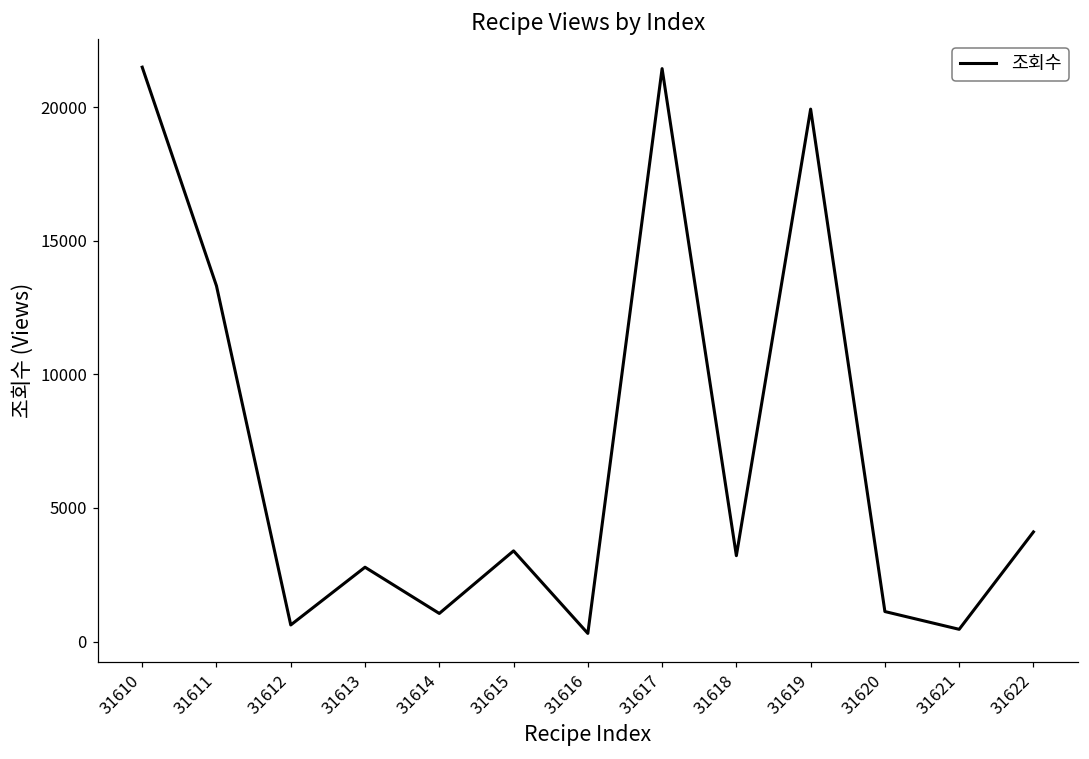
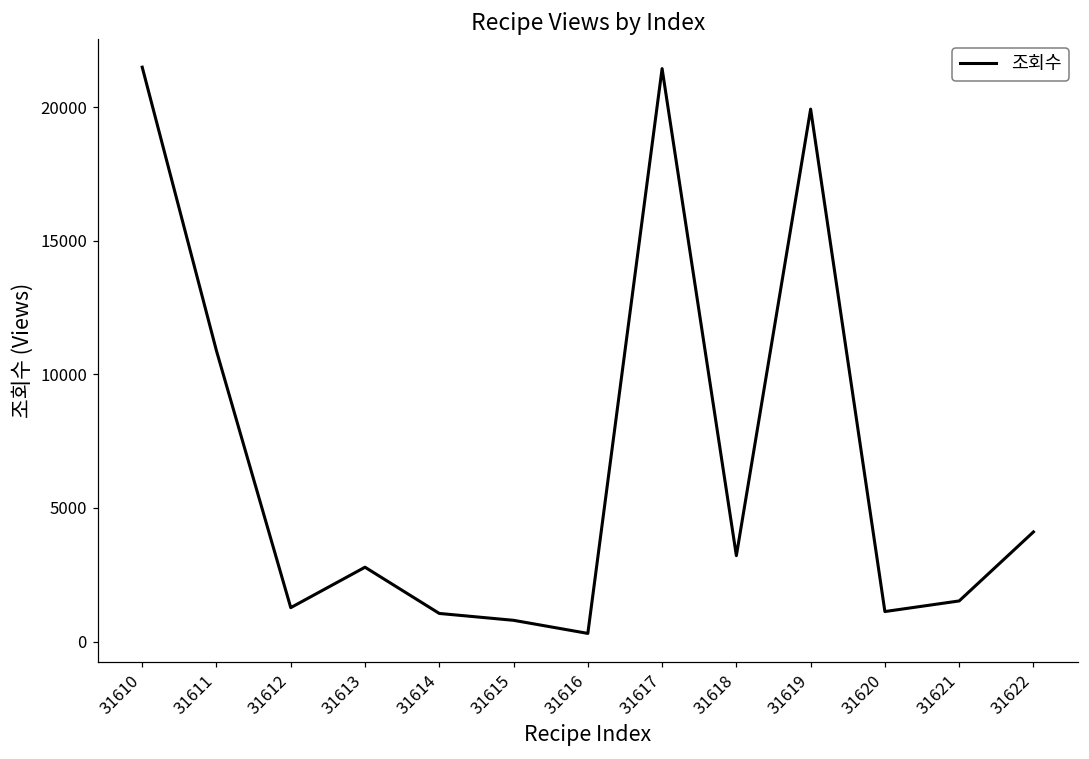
31611: 13300 -> 10900
31612: 600 -> 1300
31615: 3400 -> 800
31621: 500 -> 1500
